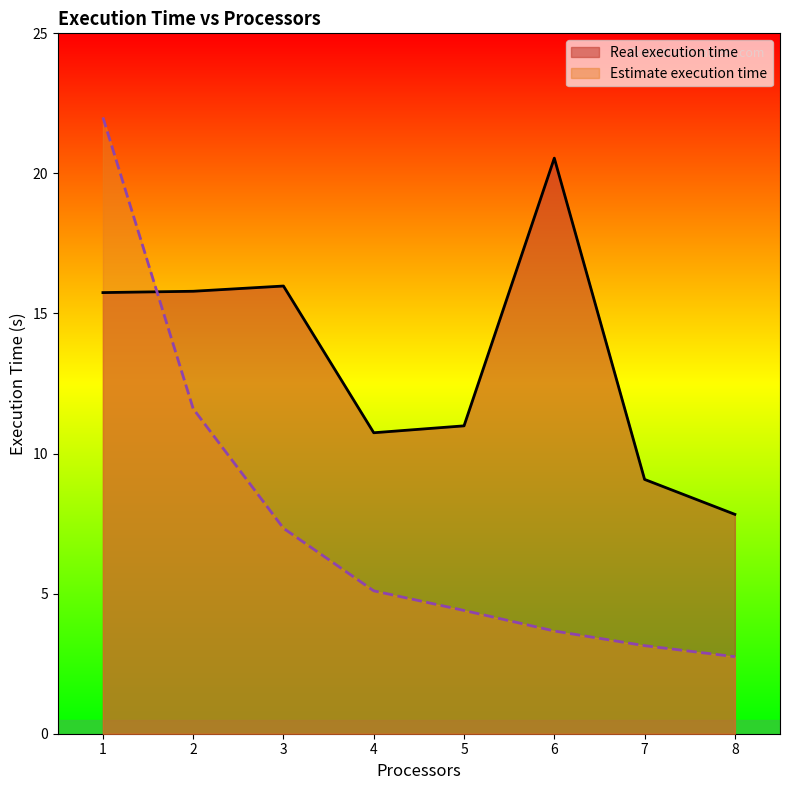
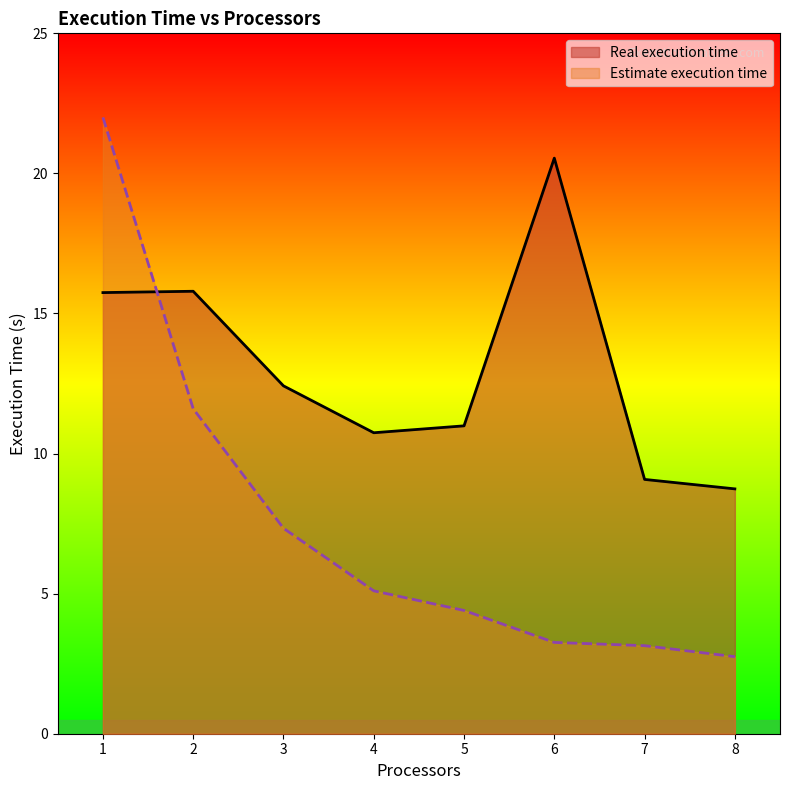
Real execution time, 3: 16.0 -> 12.4
Estimate execution time, 6: 3.7 -> 3.3
Real execution time, 8: 7.8 -> 8.7
